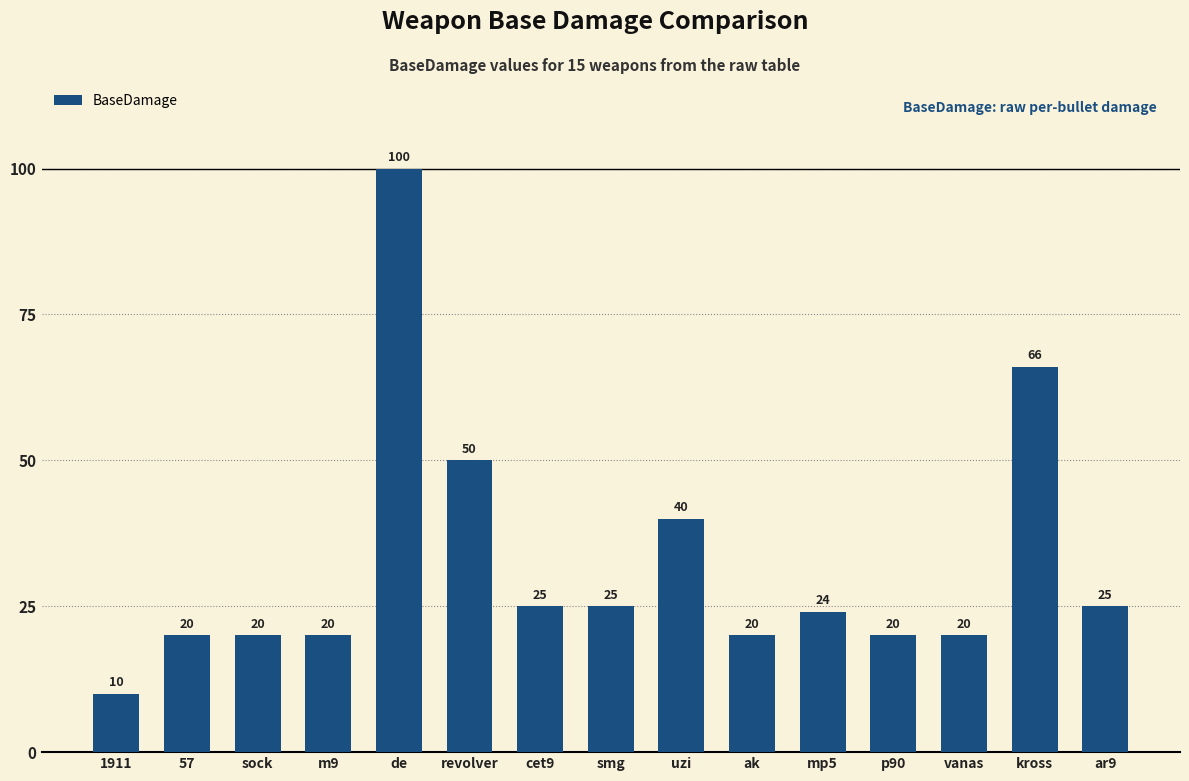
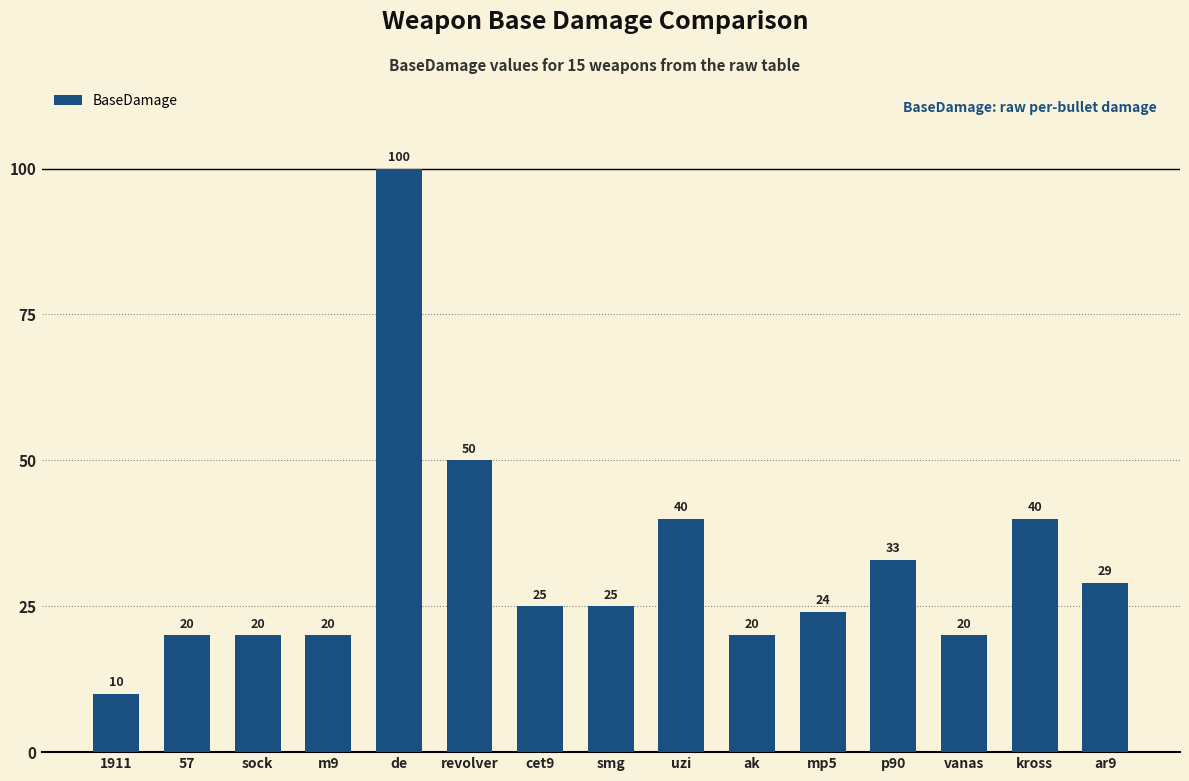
p90: 20 -> 33
kross: 66 -> 40
ar9: 25 -> 29
